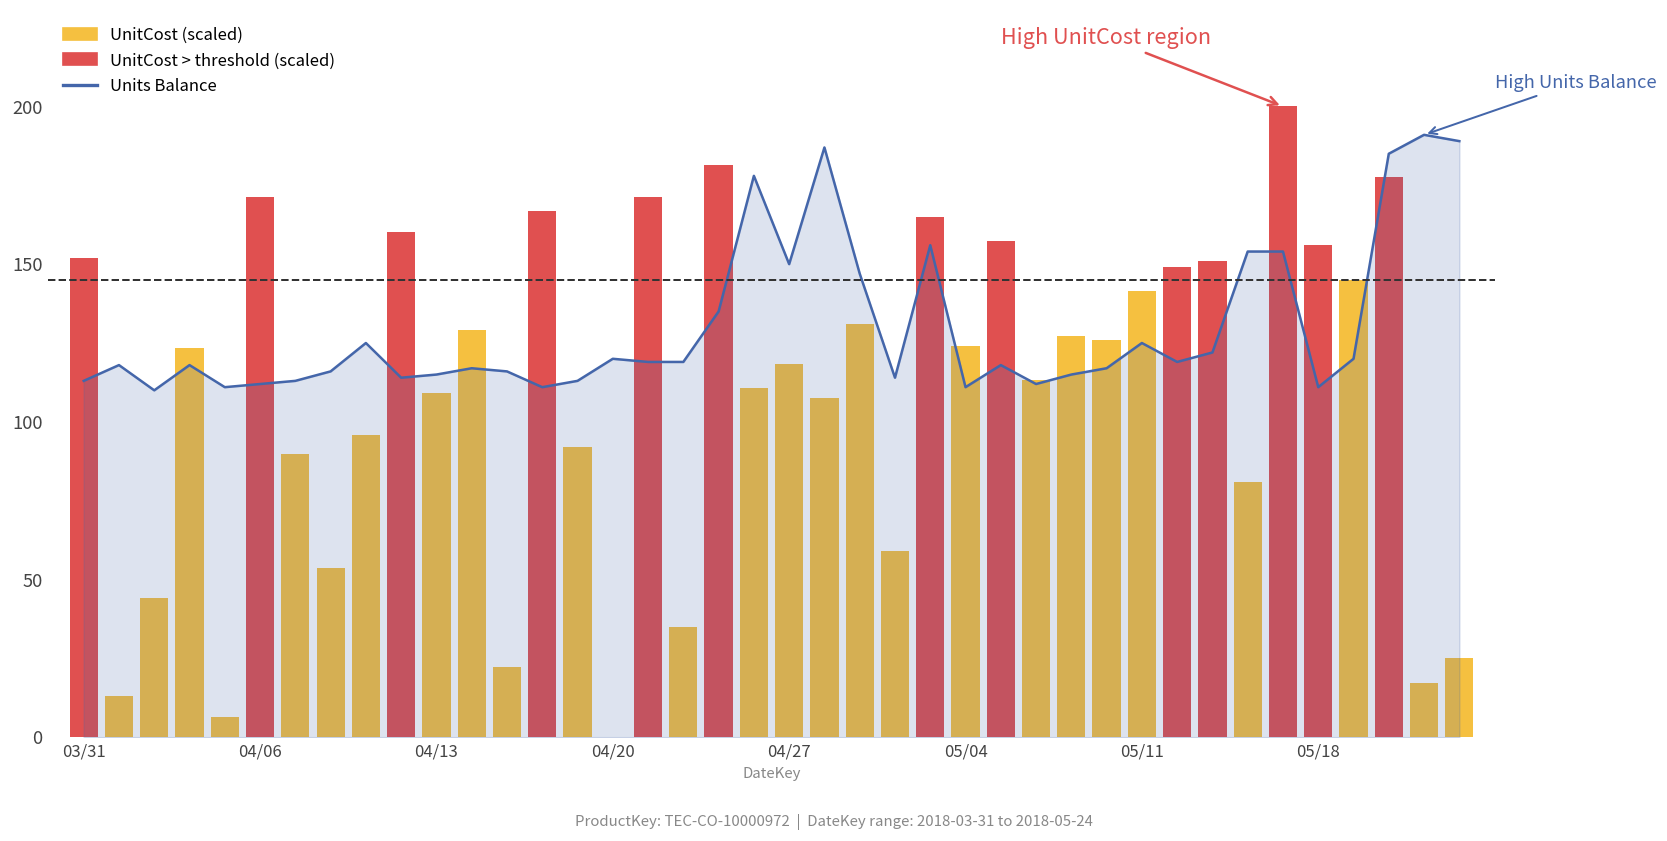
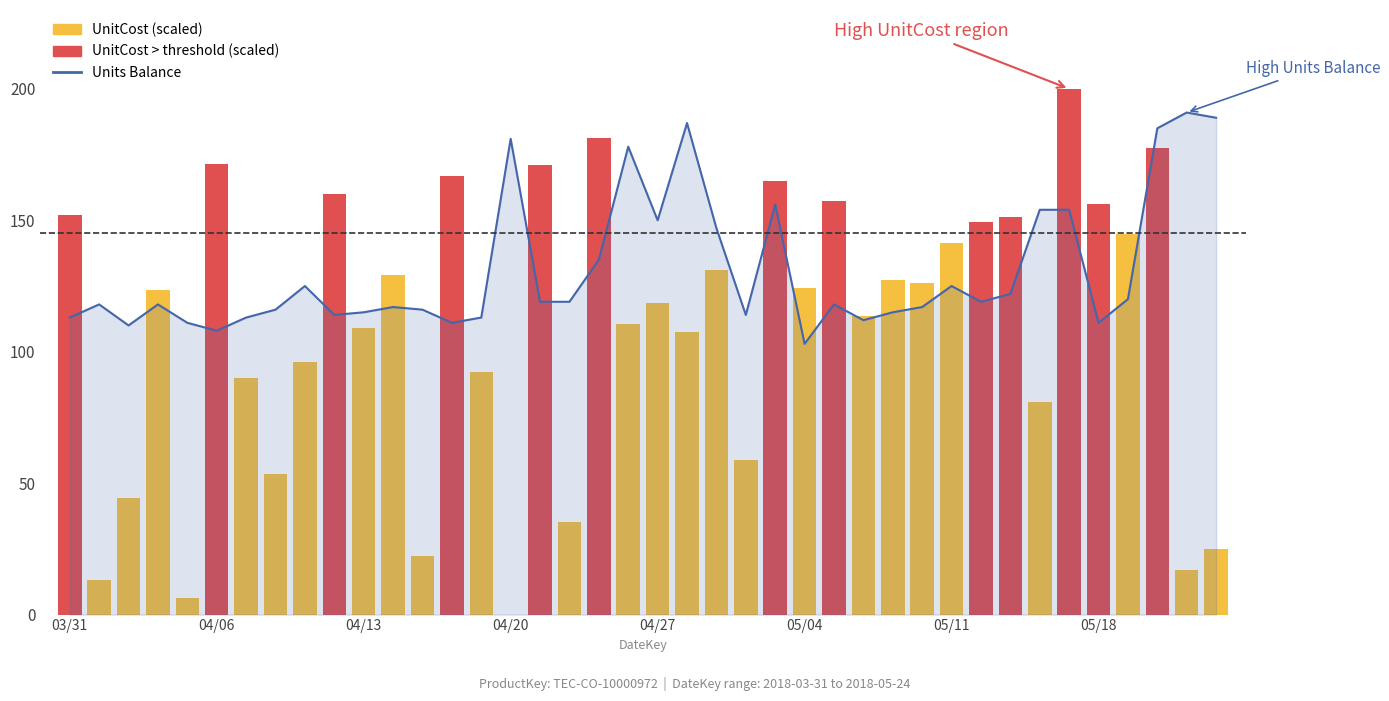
Units Balance, 04/06: 112 -> 108
Units Balance, 04/20: 120 -> 181
Units Balance, 05/04: 111 -> 103
